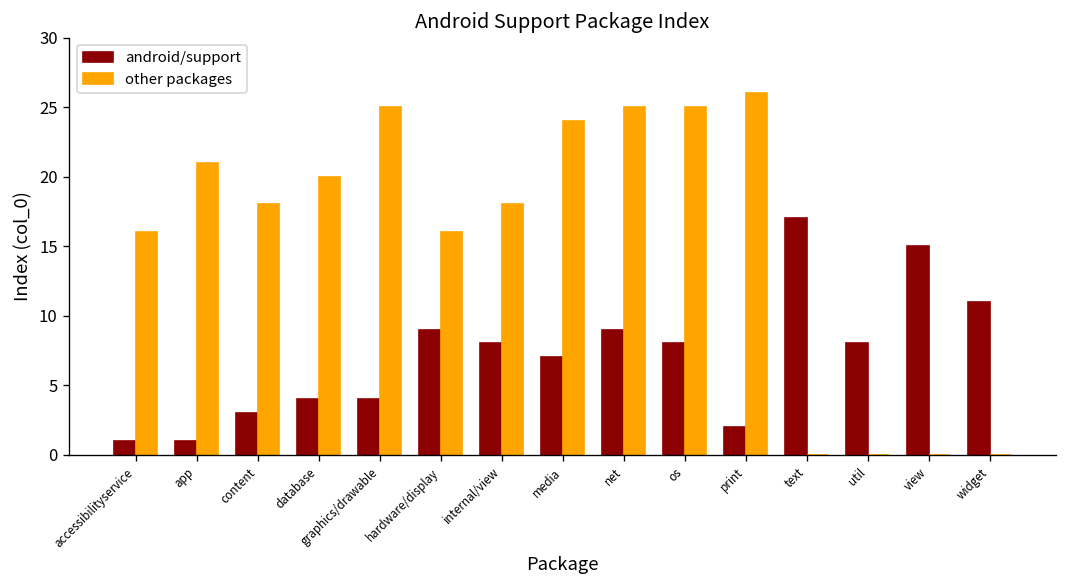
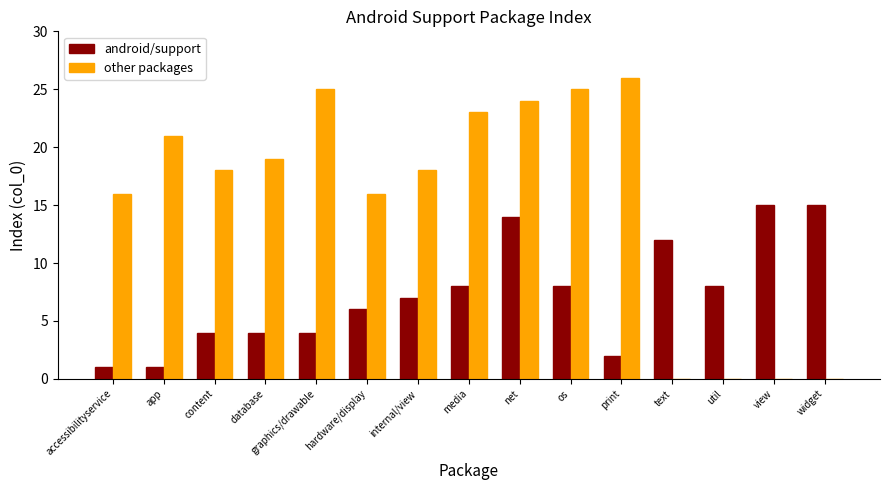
android/support, content: 3 -> 4
other packages, database: 20 -> 19
android/support, hardware/display: 9 -> 6
android/support, internal/view: 8 -> 7
android/support, media: 7 -> 8
other packages, media: 24 -> 23
android/support, net: 9 -> 14
other packages, net: 25 -> 24
android/support, text: 17 -> 12
android/support, widget: 11 -> 15
